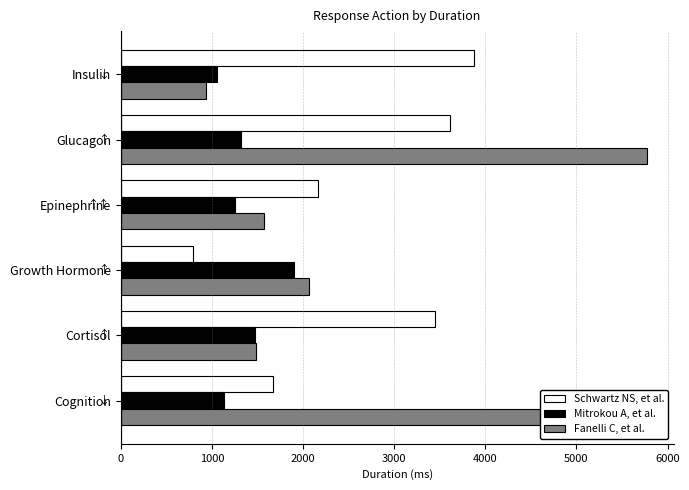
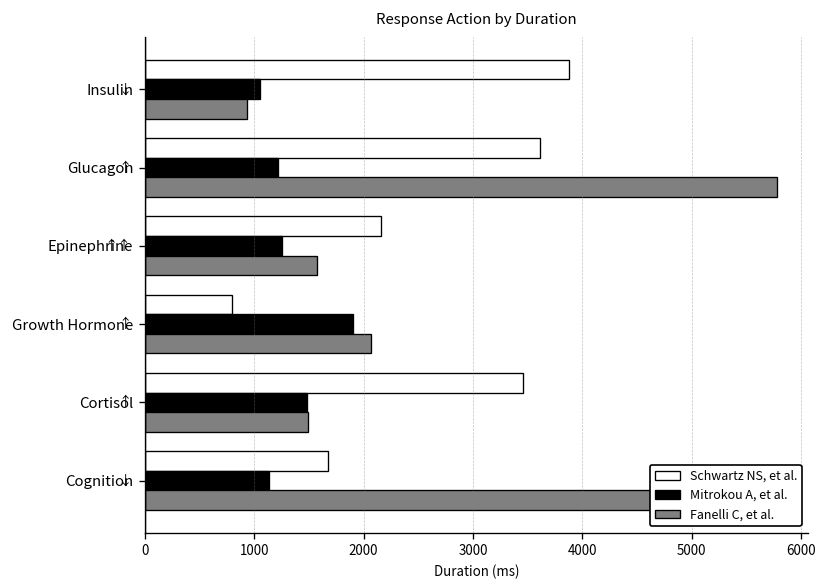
Mitrokou A, et al., Glucagon: 1300 -> 1200
